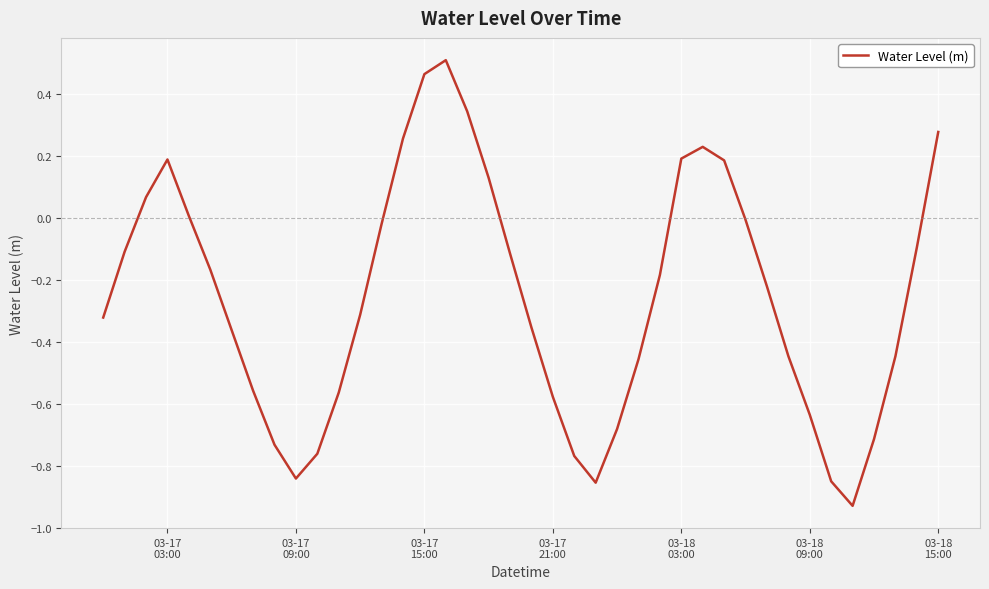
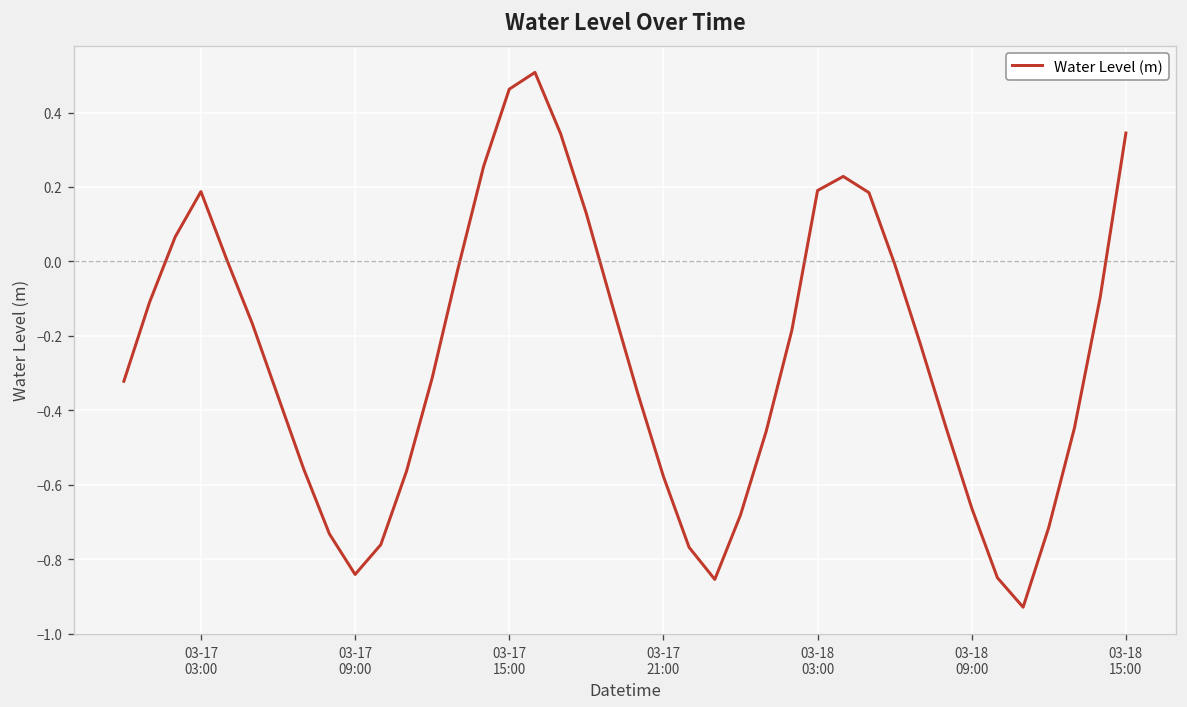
03-18 09:00: -0.64 -> -0.66
03-18 15:00: 0.28 -> 0.34
